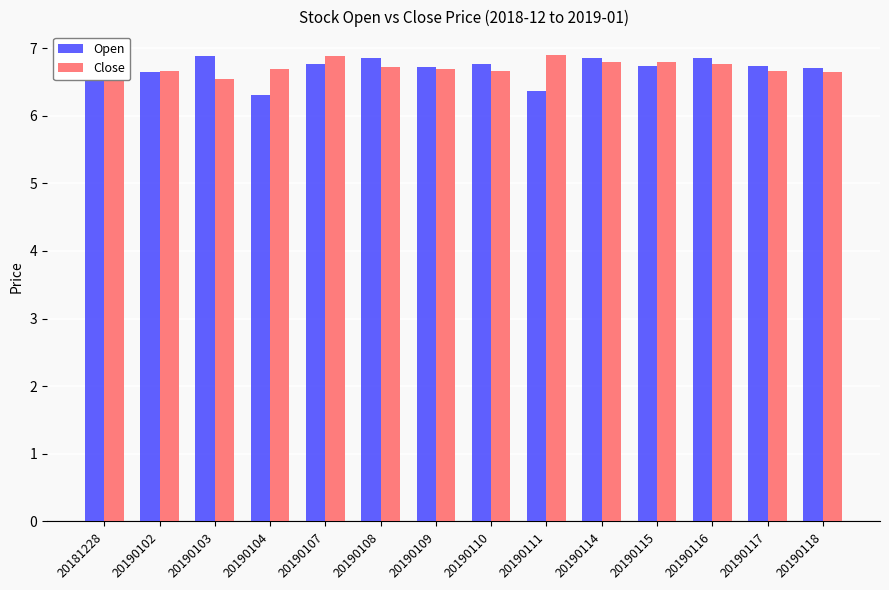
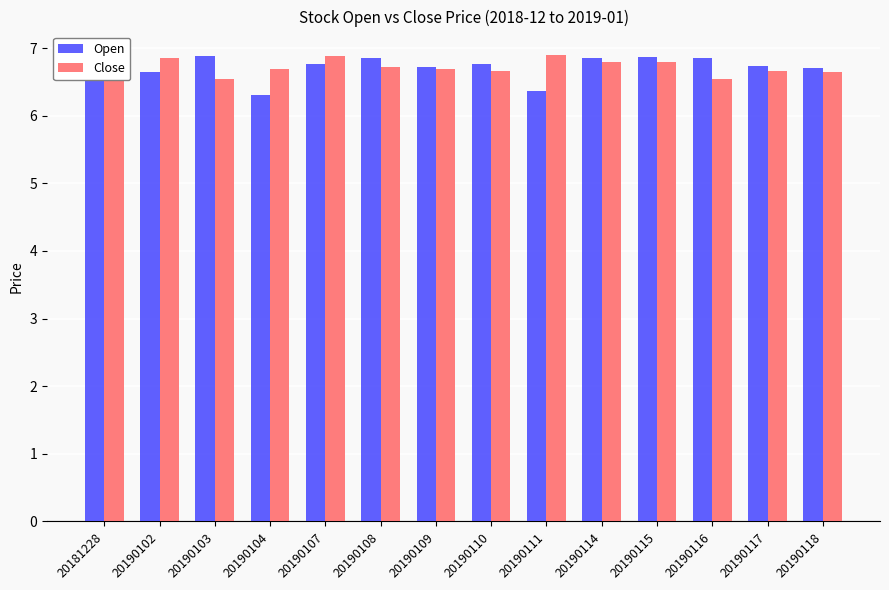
Close, 20190102: 6.7 -> 6.9
Open, 20190115: 6.7 -> 6.9
Close, 20190116: 6.8 -> 6.6
